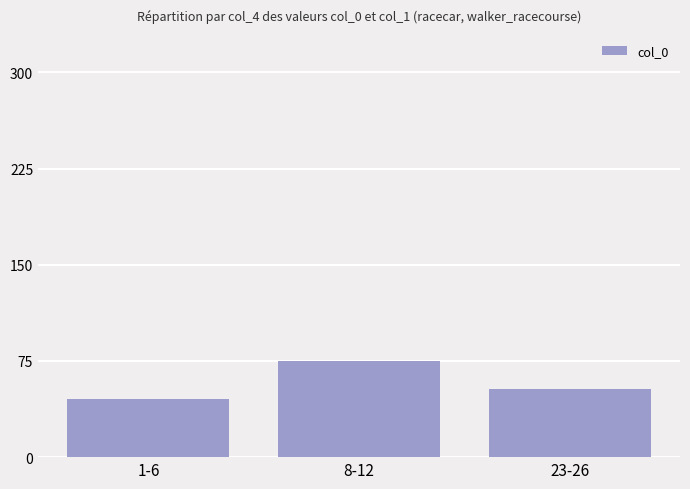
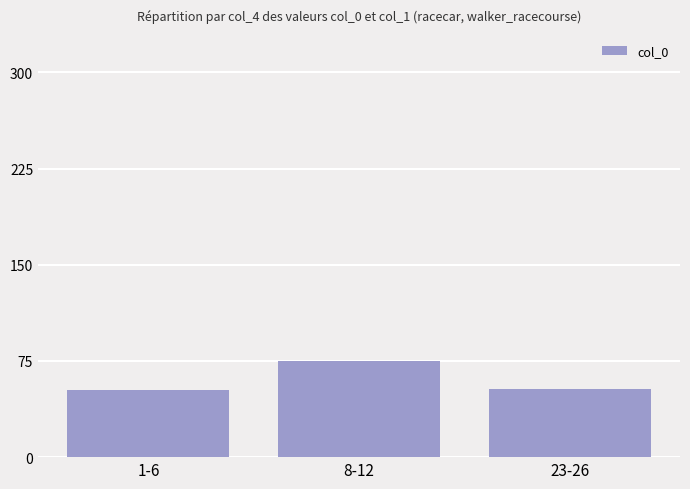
1-6: 45 -> 52
